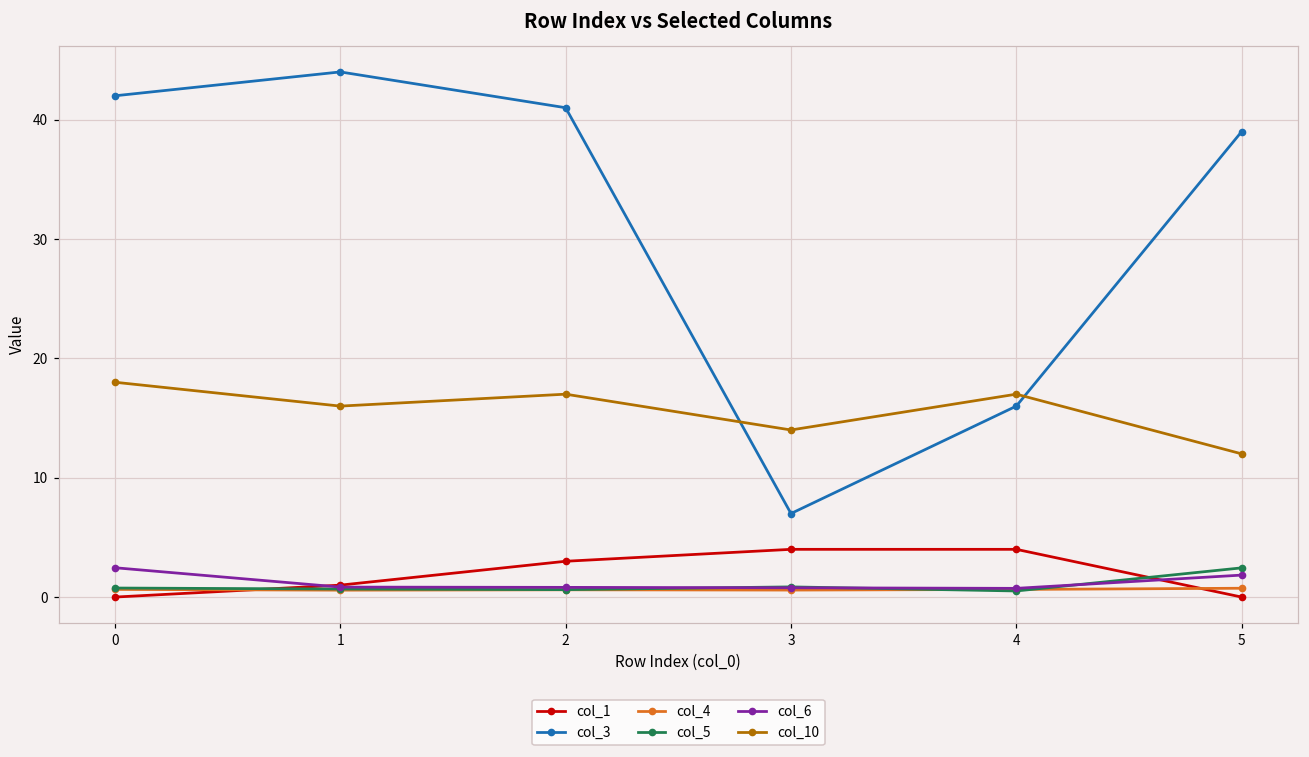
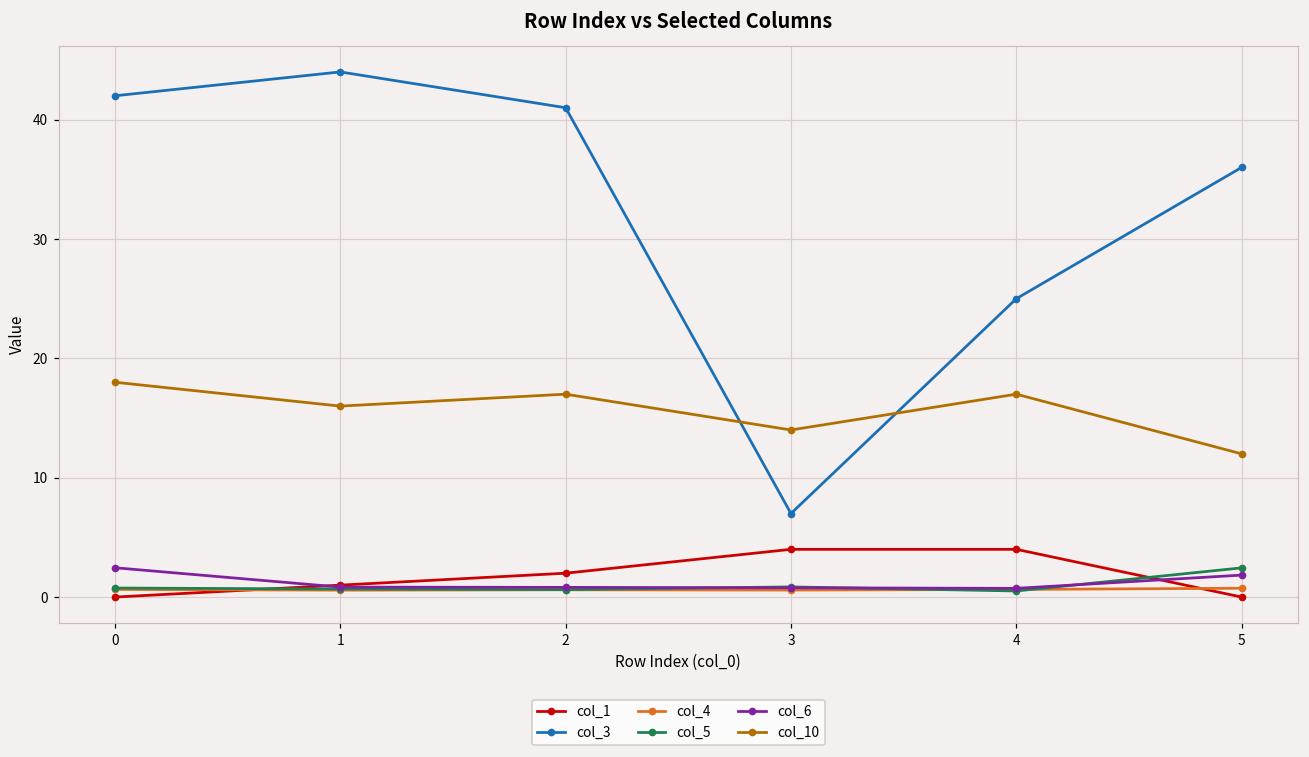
col_1, 2: 3 -> 2
col_3, 4: 16 -> 25
col_3, 5: 39 -> 36
